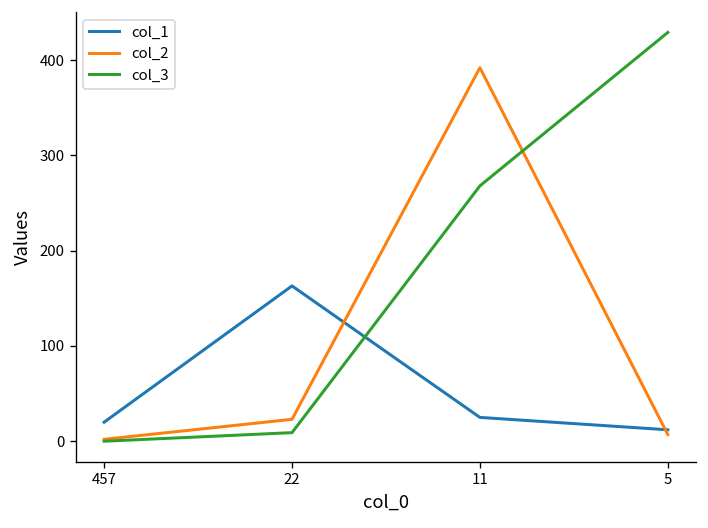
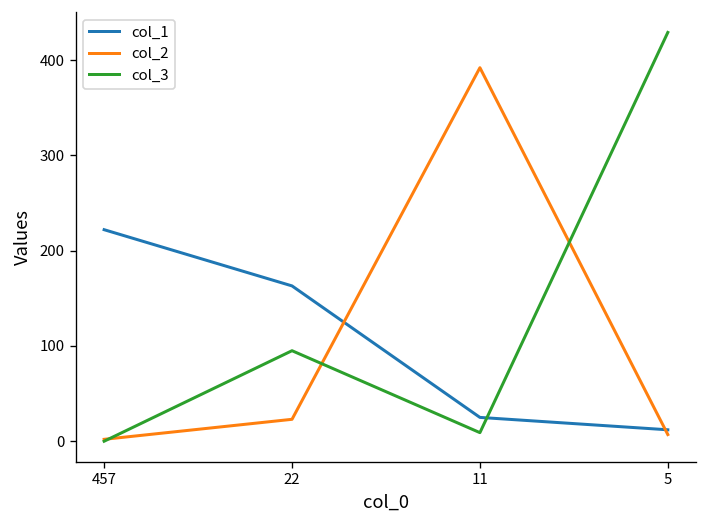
col_1, 457: 20 -> 220
col_3, 22: 10 -> 100
col_3, 11: 270 -> 10
